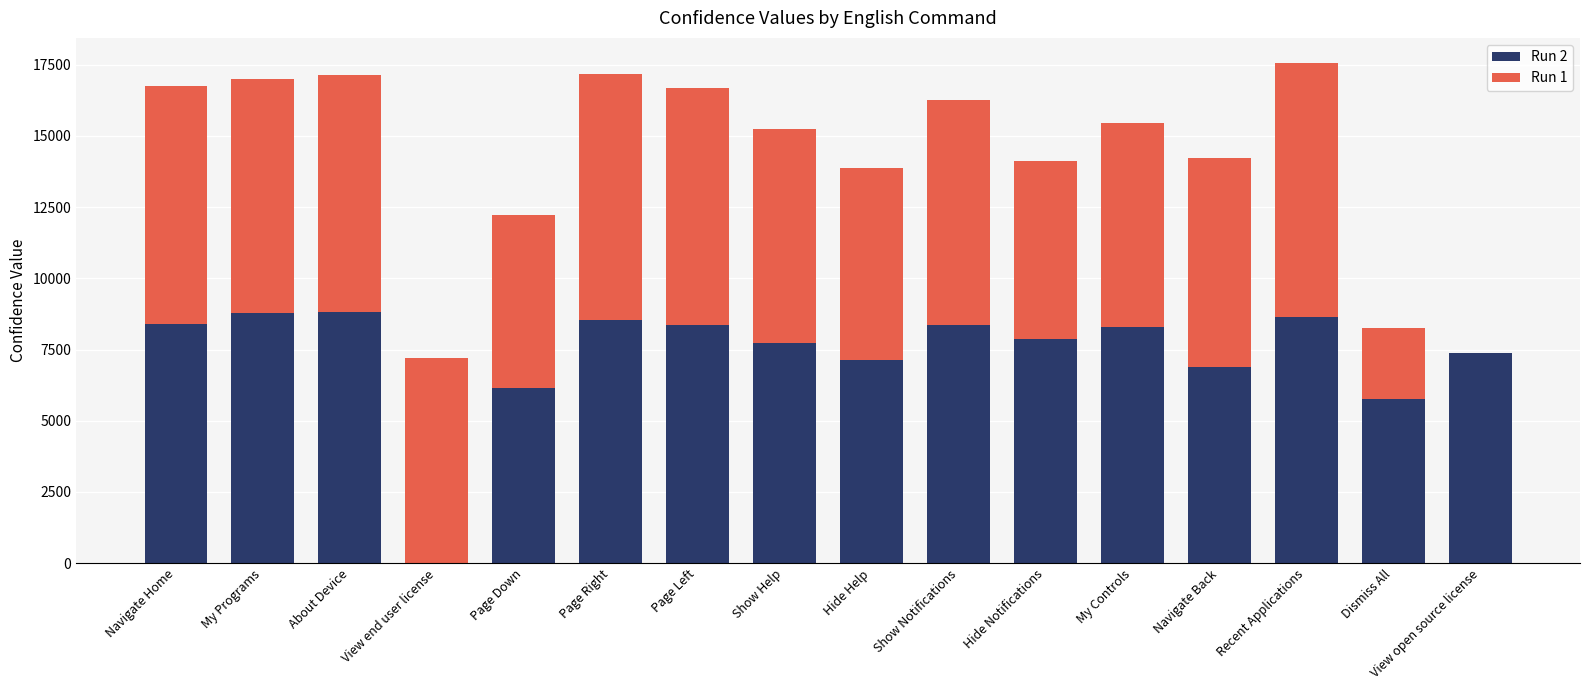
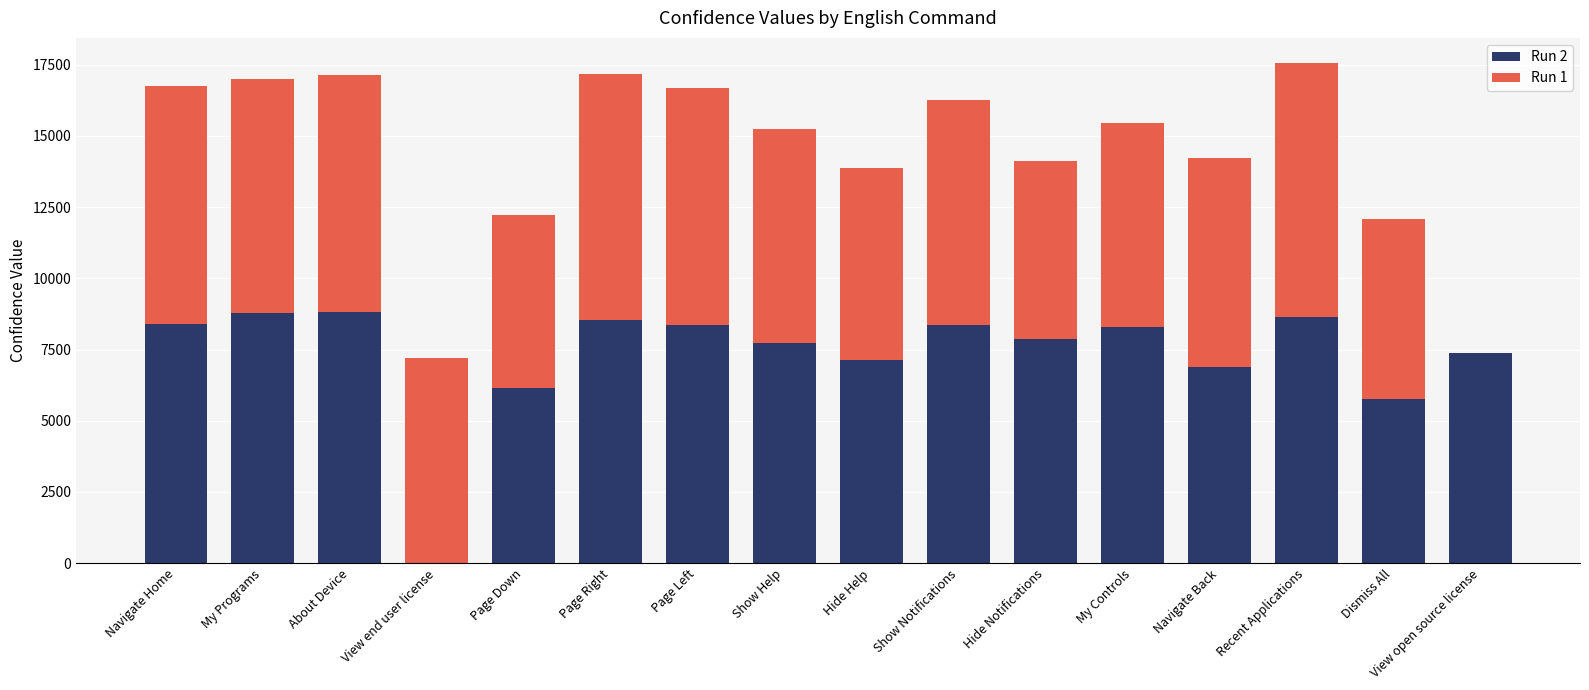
Run 1, Dismiss All: 2500 -> 6300
